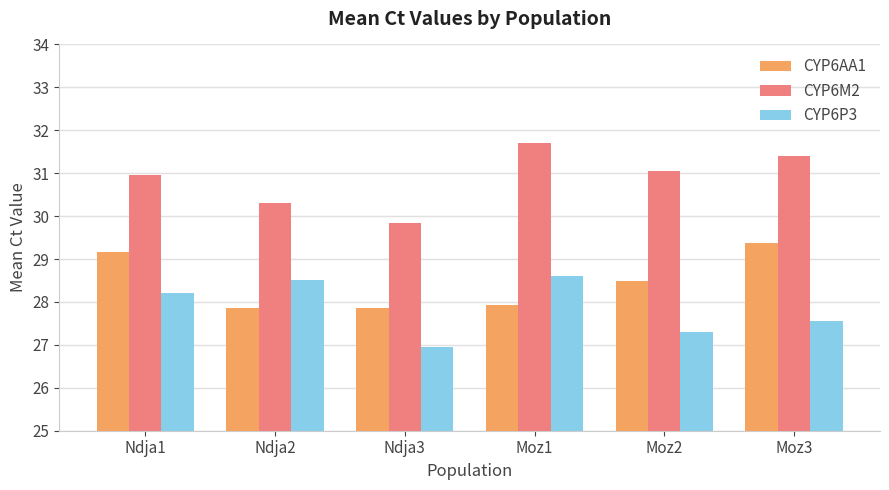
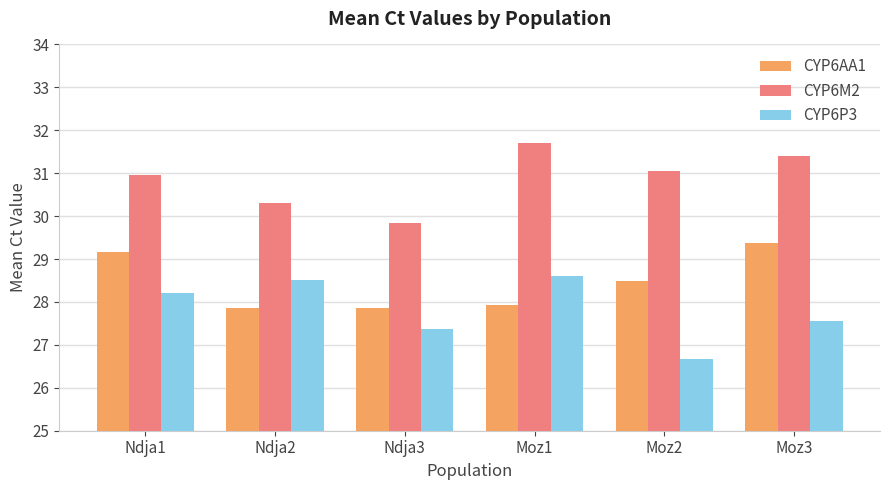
CYP6P3, Ndja3: 27.0 -> 27.4
CYP6P3, Moz2: 27.3 -> 26.7
